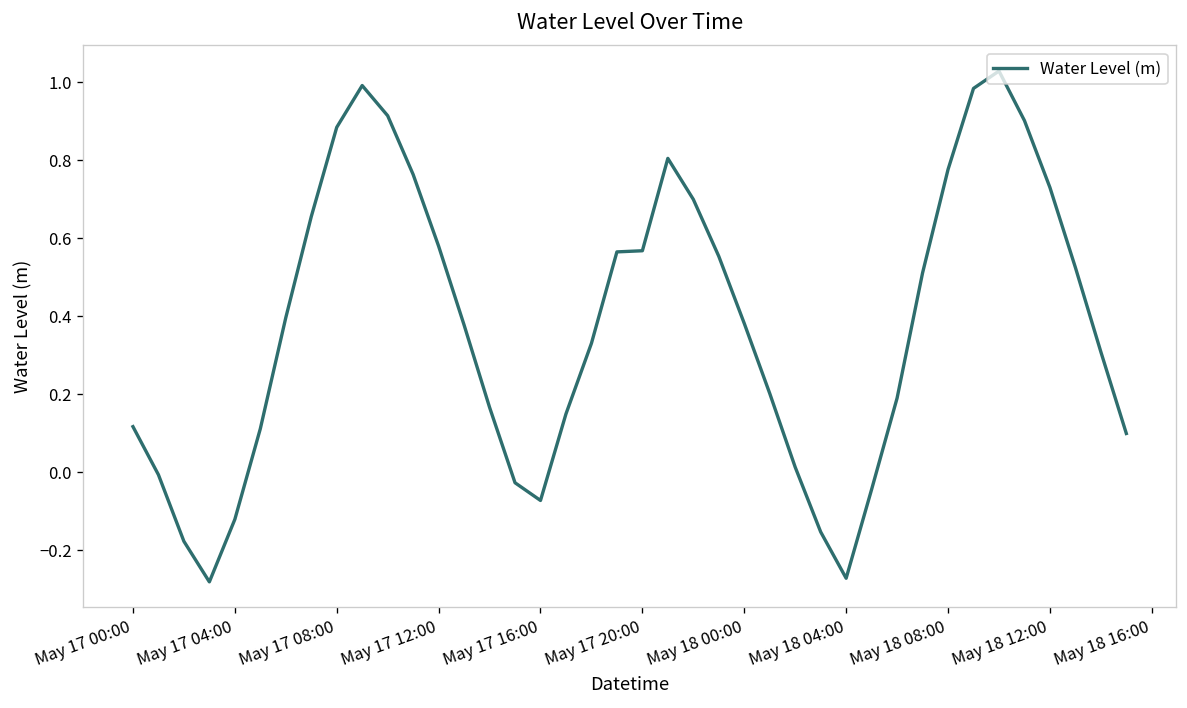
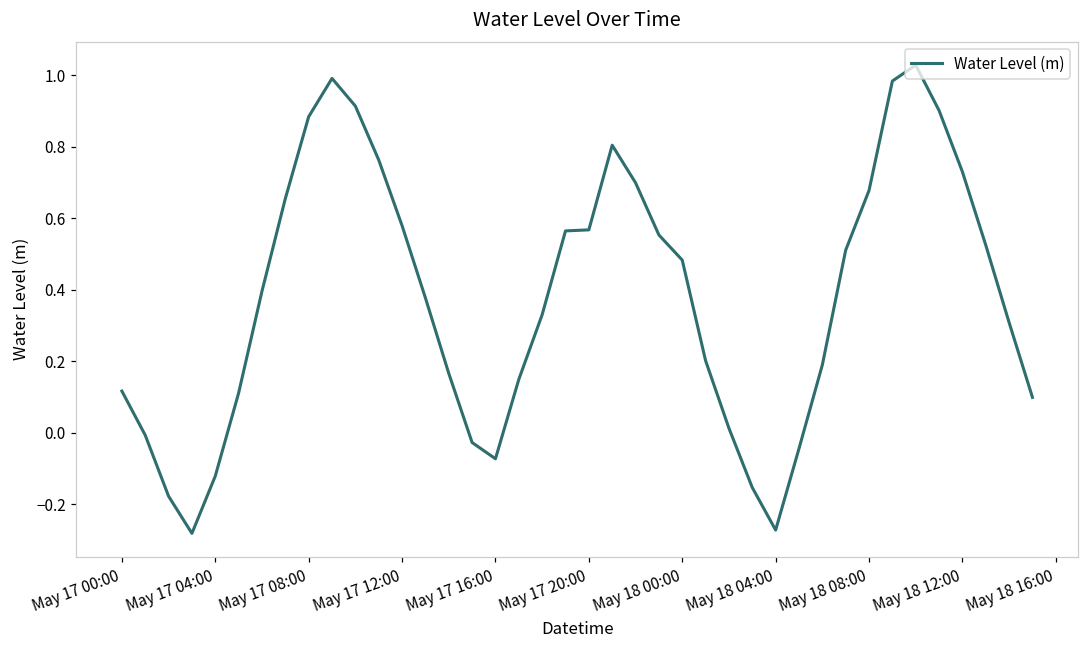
May 18 00:00: 0.38 -> 0.48
May 18 08:00: 0.78 -> 0.68
